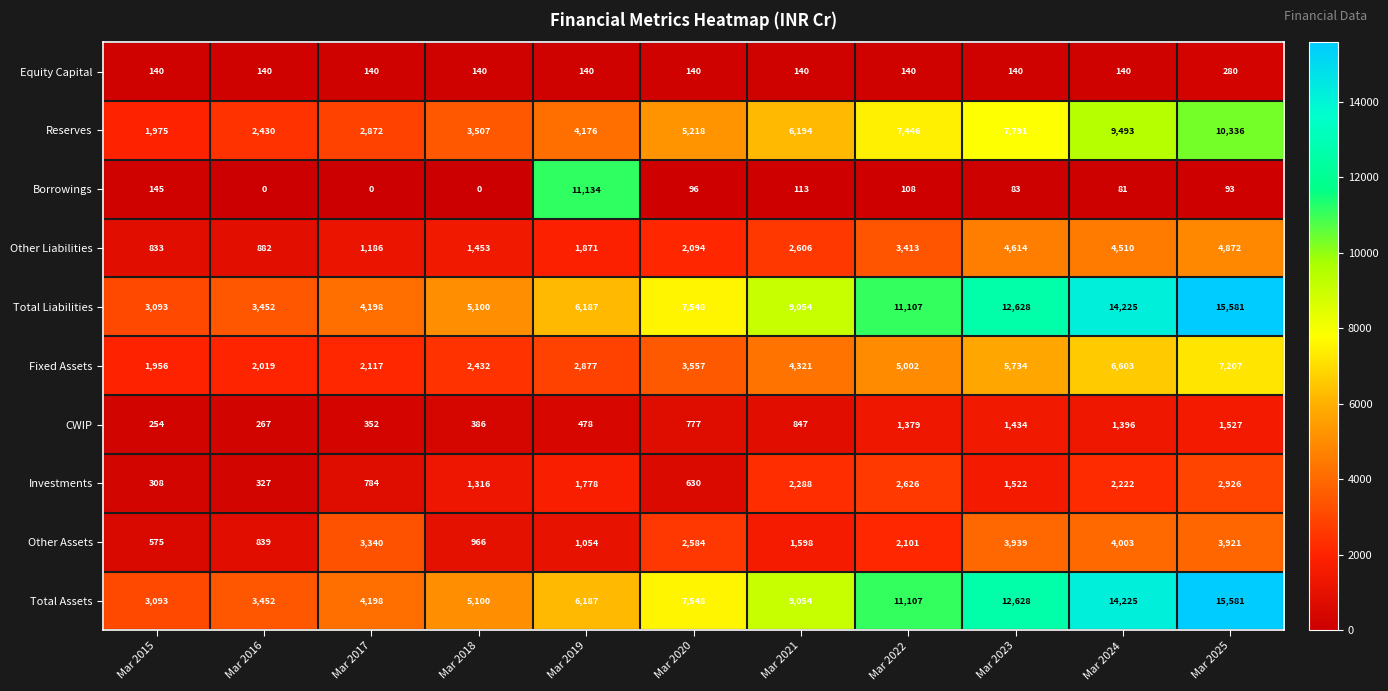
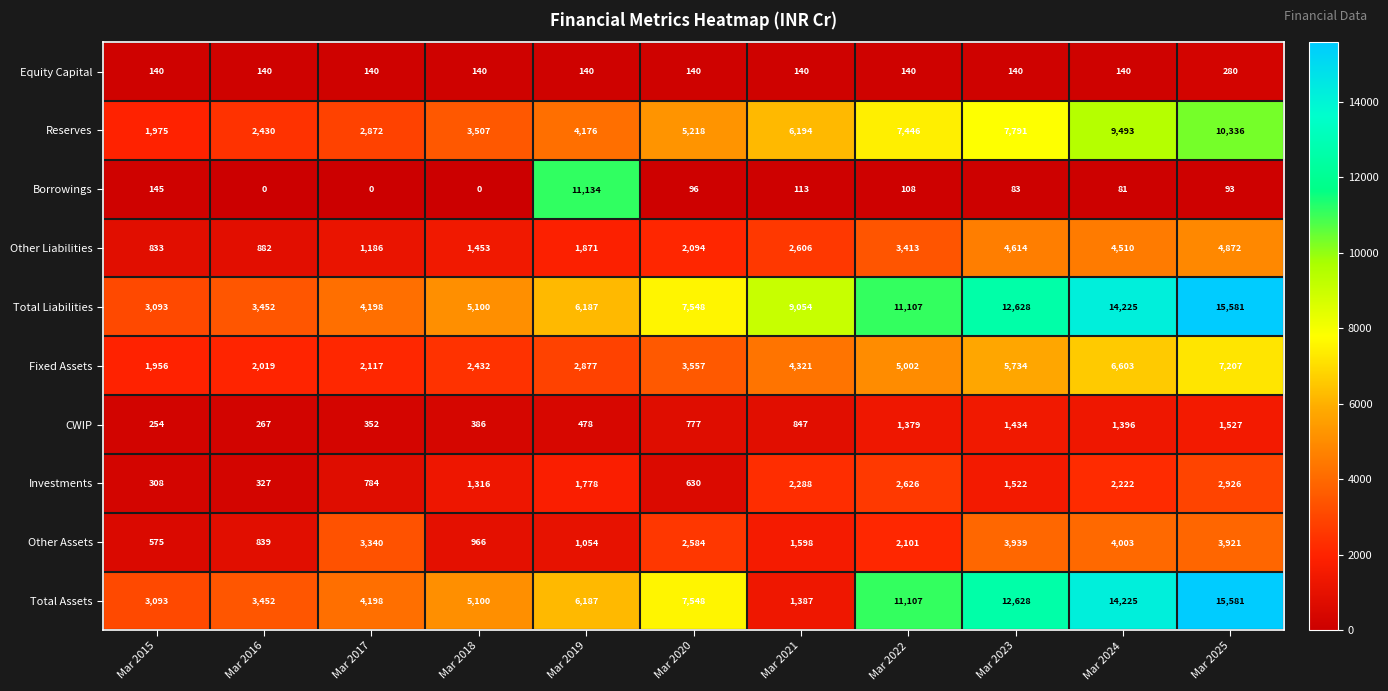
Total Assets, Mar 2021: 9,054 -> 1,387
